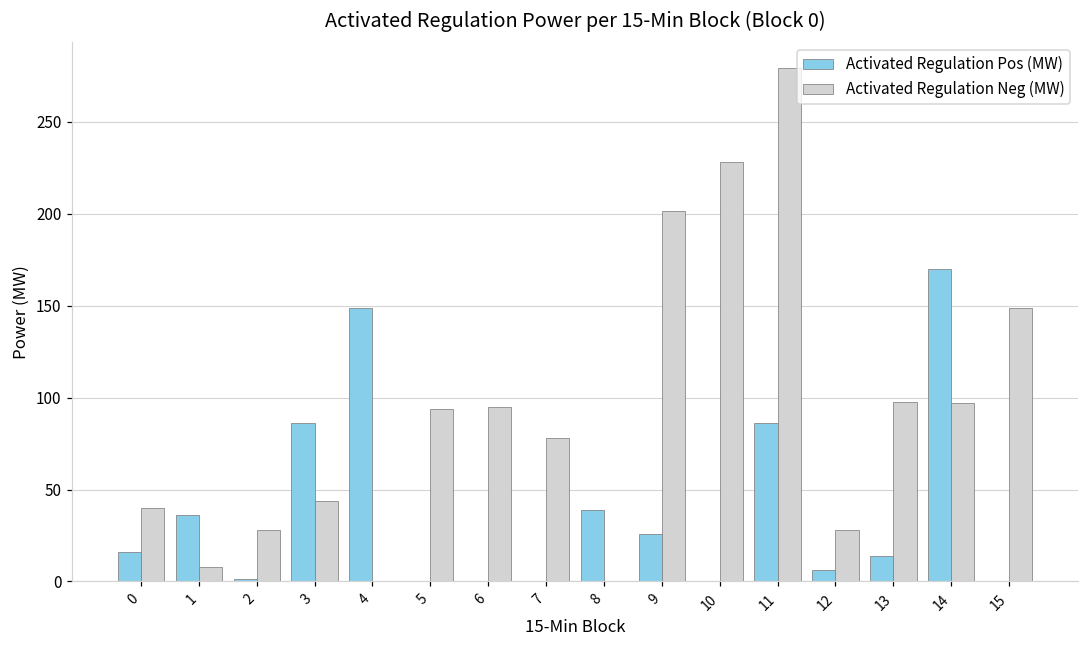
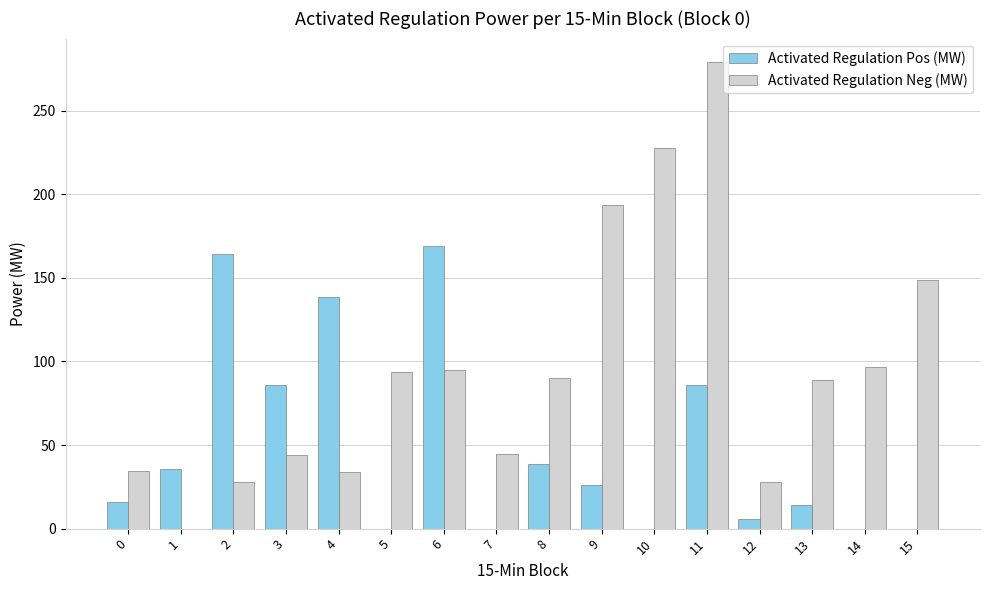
Activated Regulation Neg (MW), 0: 40 -> 35
Activated Regulation Neg (MW), 1: 8 -> 0
Activated Regulation Pos (MW), 2: 1 -> 164
Activated Regulation Pos (MW), 4: 149 -> 139
Activated Regulation Neg (MW), 4: 0 -> 34
Activated Regulation Pos (MW), 6: 0 -> 169
Activated Regulation Neg (MW), 7: 78 -> 45
Activated Regulation Neg (MW), 8: 0 -> 90
Activated Regulation Neg (MW), 9: 201 -> 194
Activated Regulation Neg (MW), 13: 98 -> 89
Activated Regulation Pos (MW), 14: 170 -> 0
